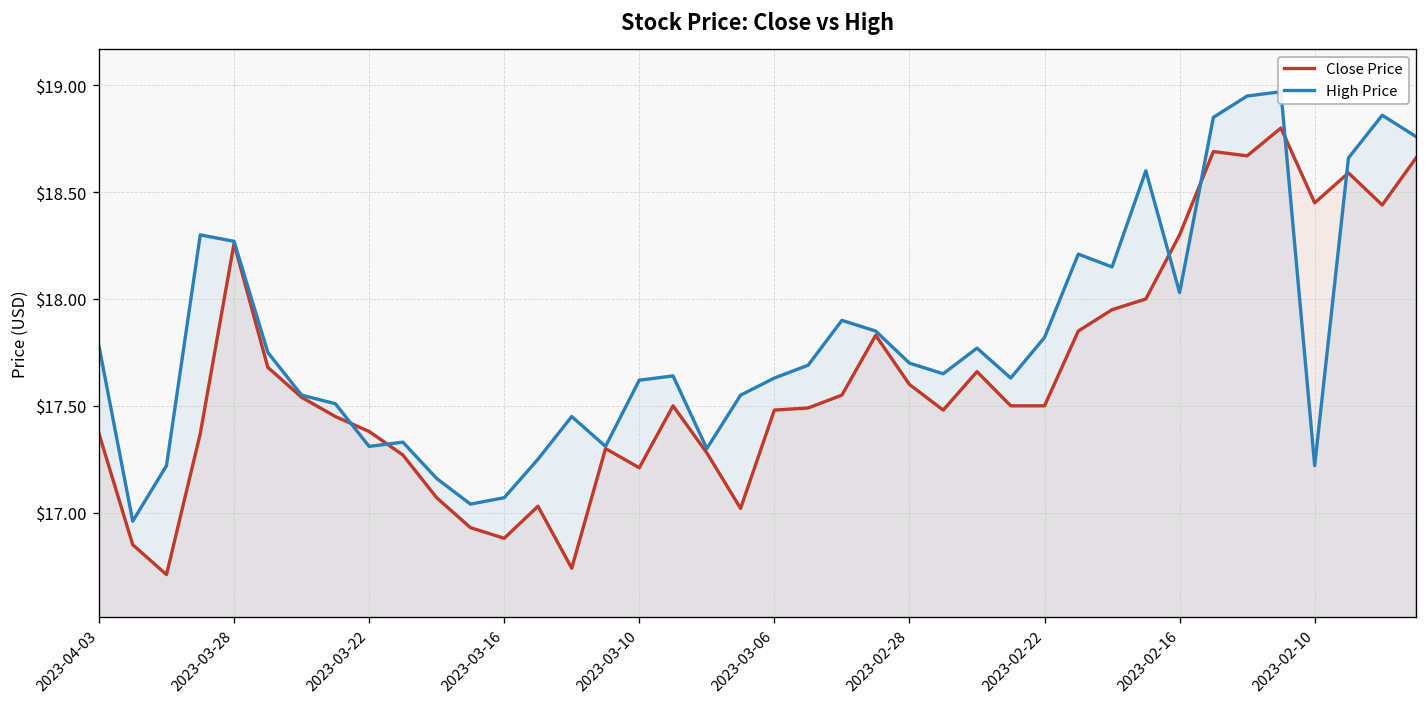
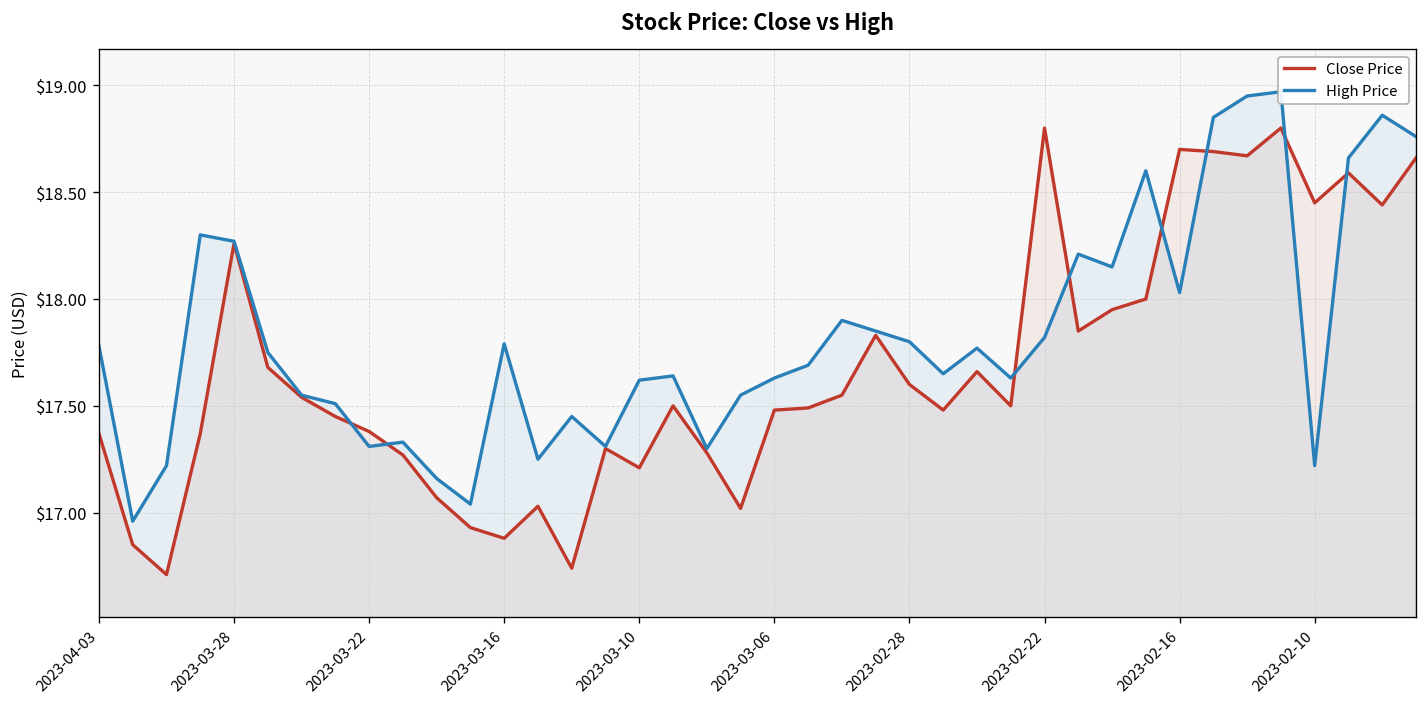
High Price, 2023-03-16: $17.07 -> $17.79
High Price, 2023-02-28: $17.7 -> $17.8
Close Price, 2023-02-22: $17.5 -> $18.8
Close Price, 2023-02-16: $18.3 -> $18.7
